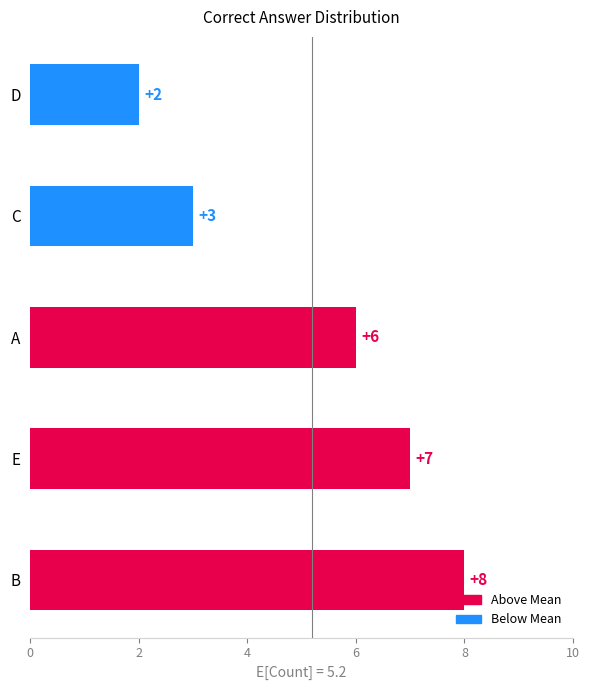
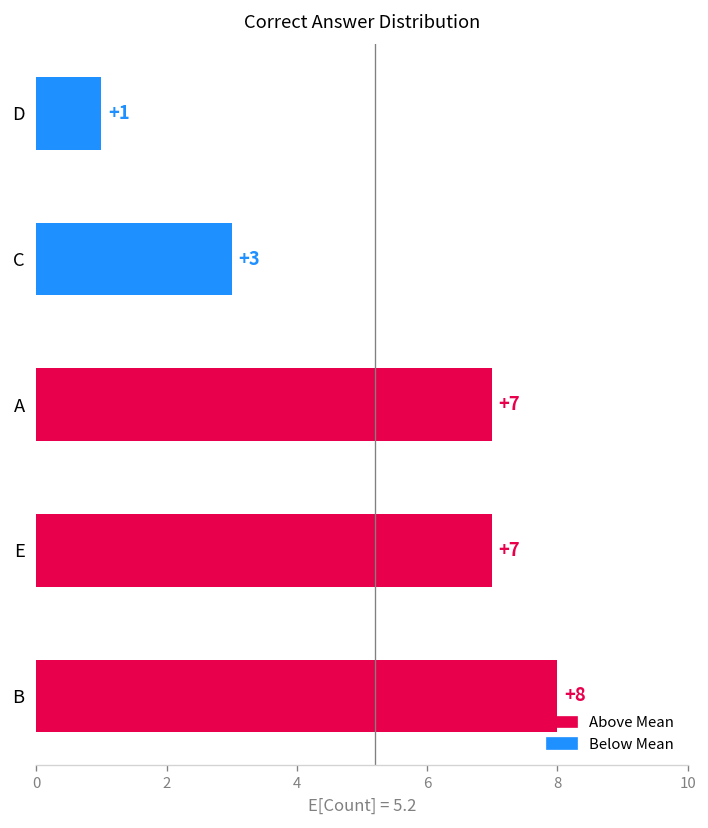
D: +2 -> +1
A: +6 -> +7
